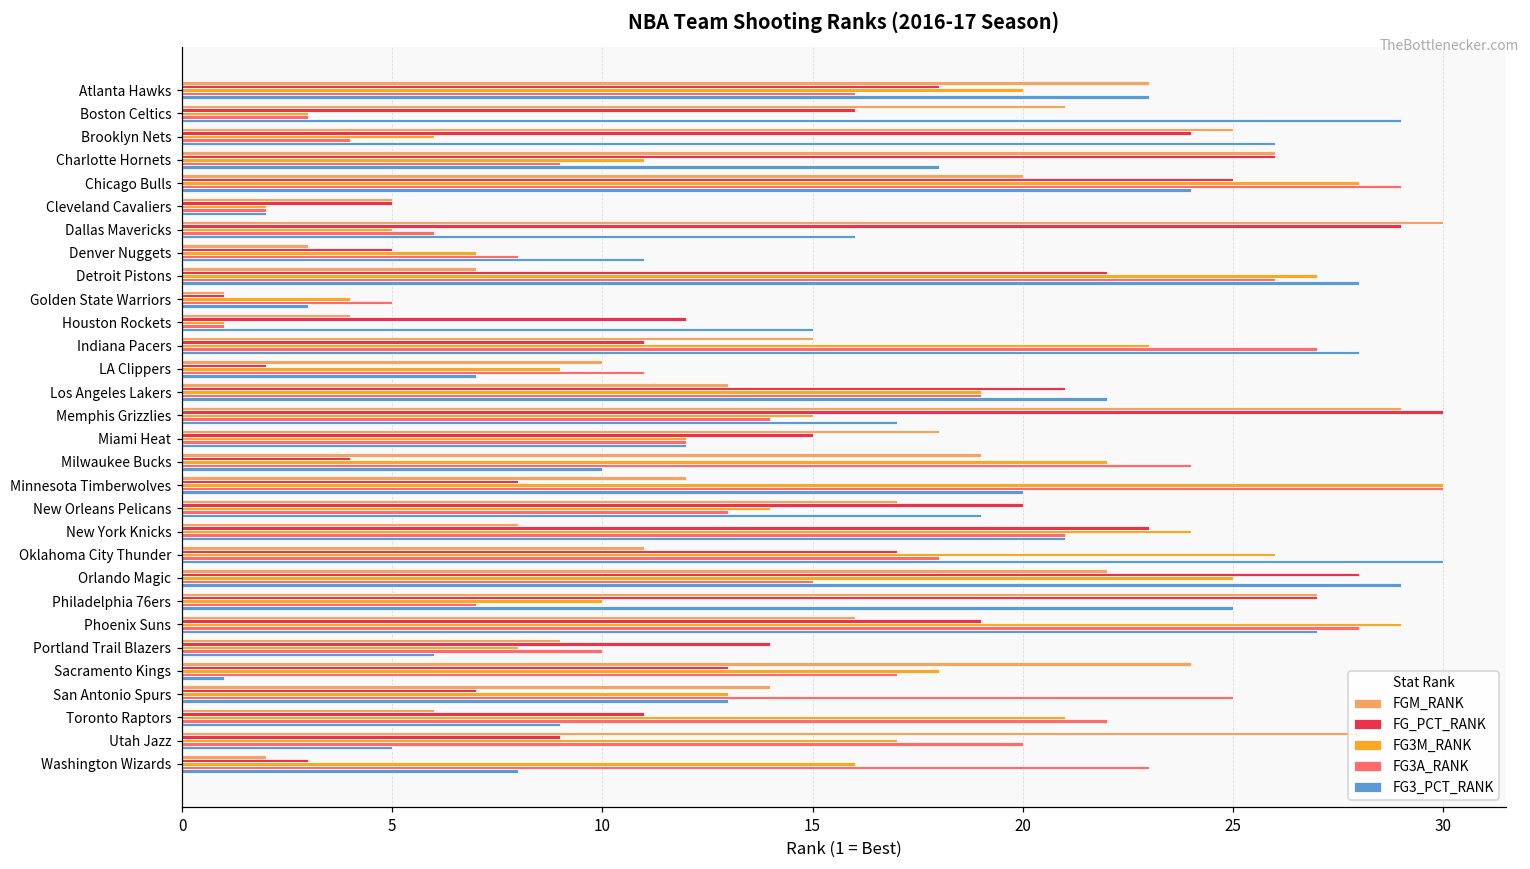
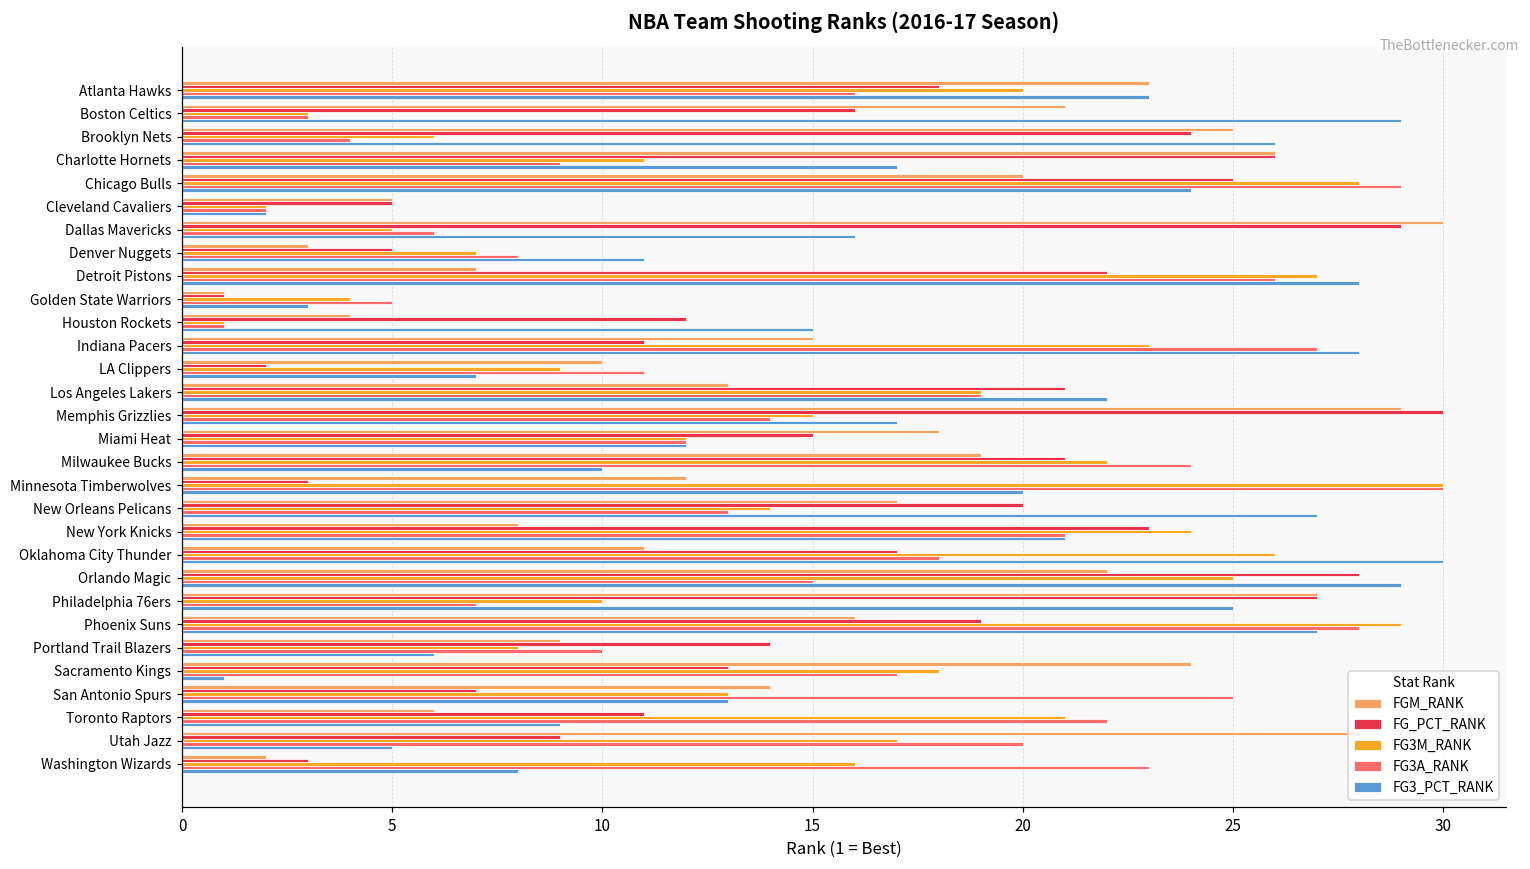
FG3_PCT_RANK, Charlotte Hornets: 18 -> 17
FG_PCT_RANK, Milwaukee Bucks: 4 -> 21
FG_PCT_RANK, Minnesota Timberwolves: 8 -> 3
FG3_PCT_RANK, New Orleans Pelicans: 19 -> 27
